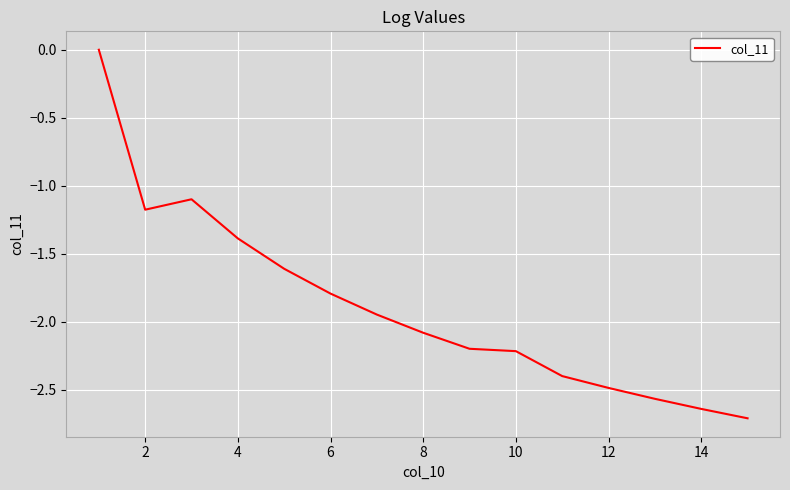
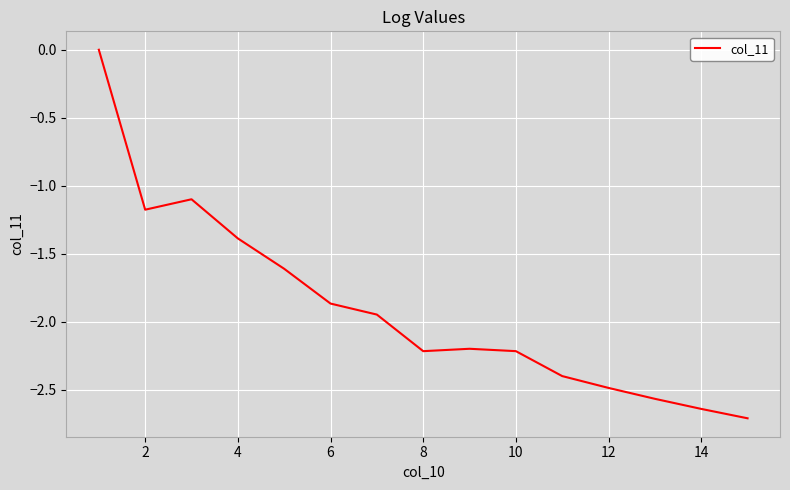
6: -1.79 -> -1.87
8: -2.08 -> -2.21
